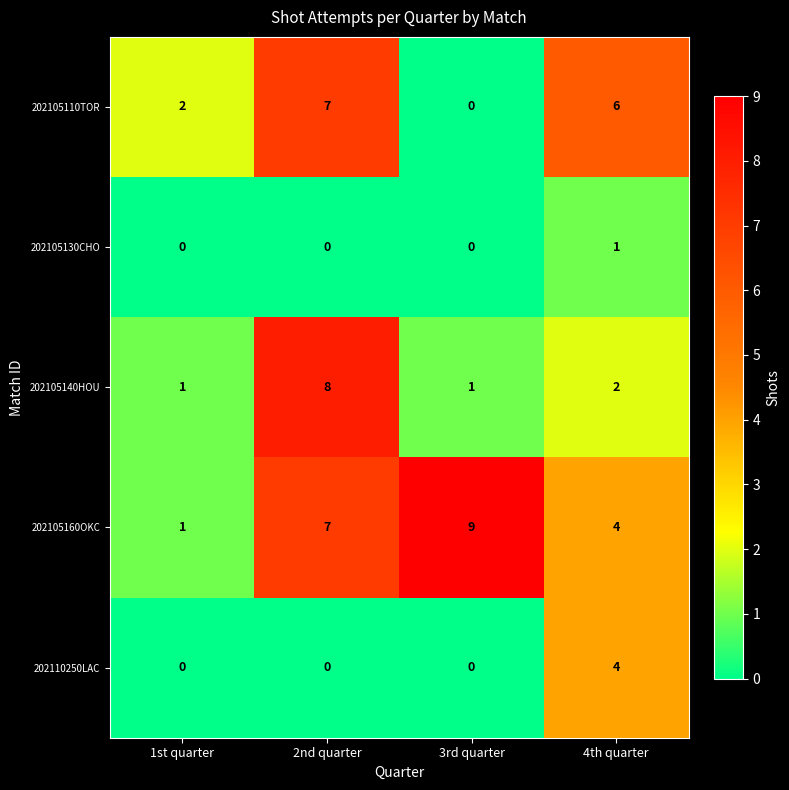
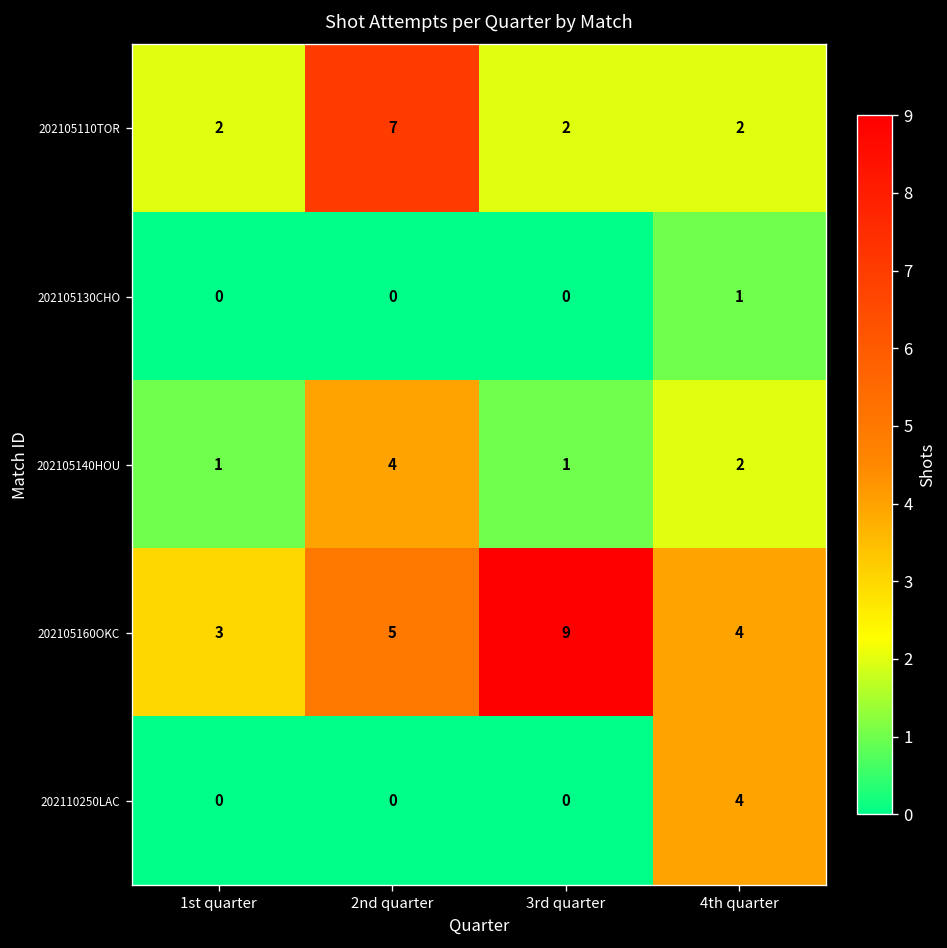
202105110TOR, 3rd quarter: 0 -> 2
202105110TOR, 4th quarter: 6 -> 2
202105140HOU, 2nd quarter: 8 -> 4
202105160OKC, 1st quarter: 1 -> 3
202105160OKC, 2nd quarter: 7 -> 5
